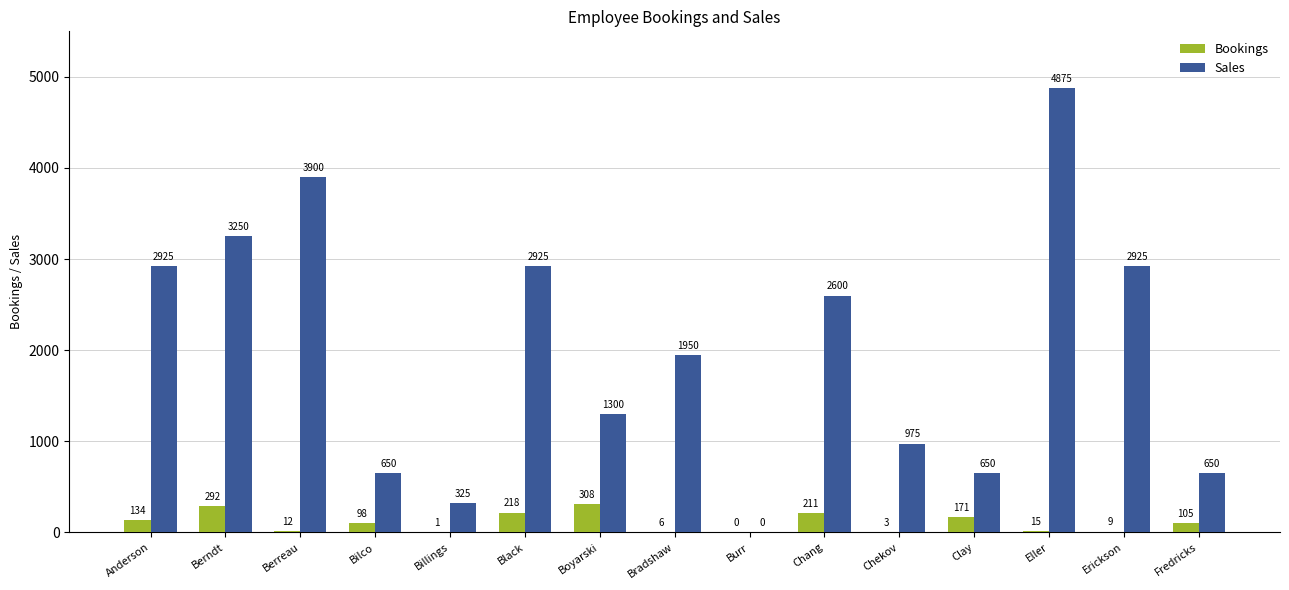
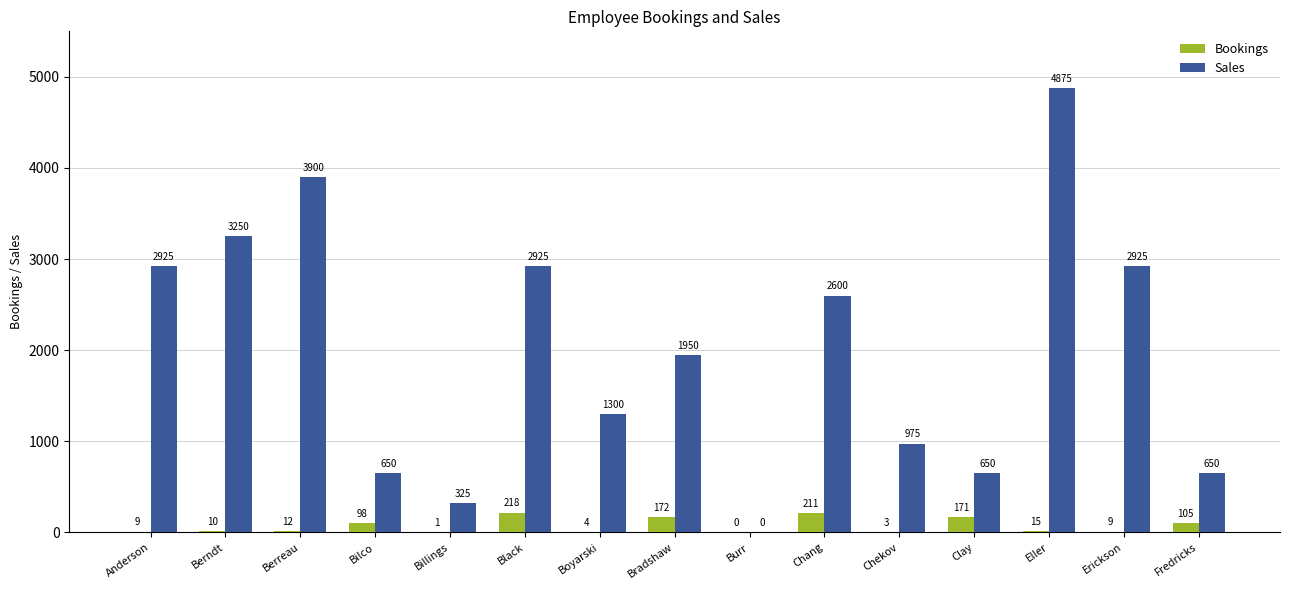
Bookings, Anderson: 134 -> 9
Bookings, Berndt: 292 -> 10
Bookings, Boyarski: 308 -> 4
Bookings, Bradshaw: 6 -> 172
